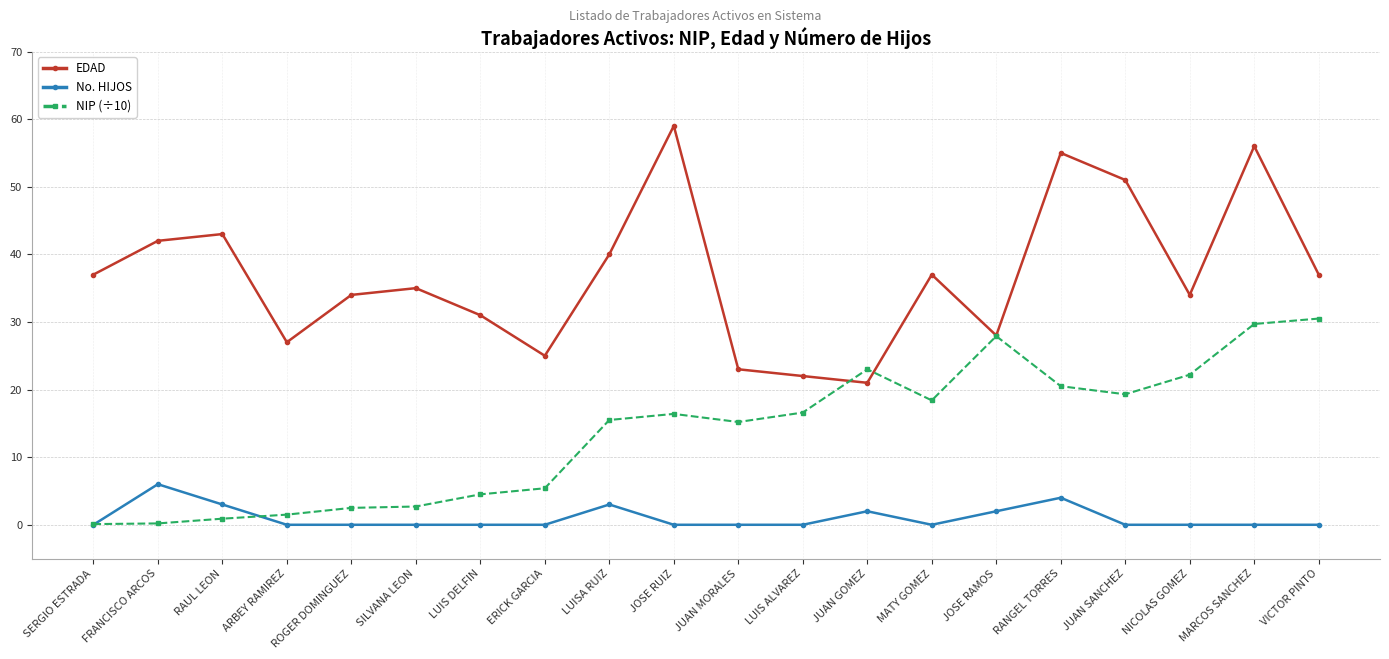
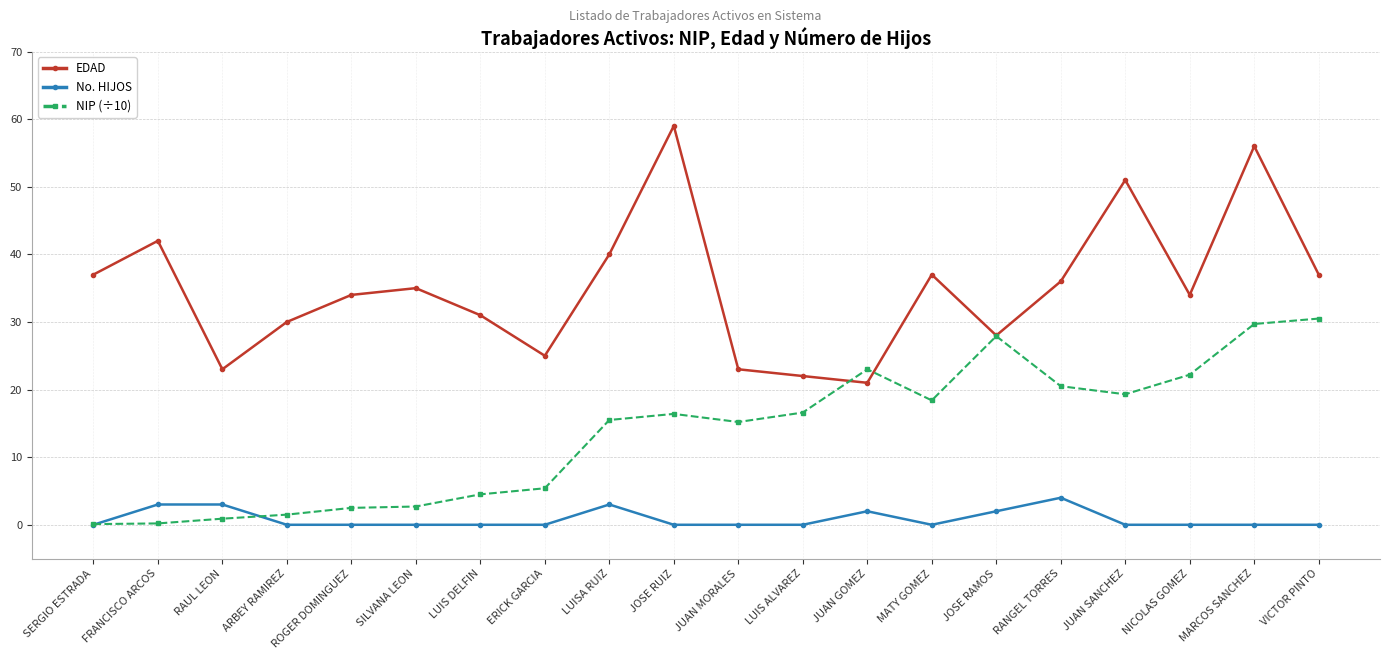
No. HIJOS, FRANCISCO ARCOS: 6 -> 3
EDAD, RAUL LEON: 43 -> 23
EDAD, ARBEY RAMIREZ: 27 -> 30
EDAD, RANGEL TORRES: 55 -> 36
